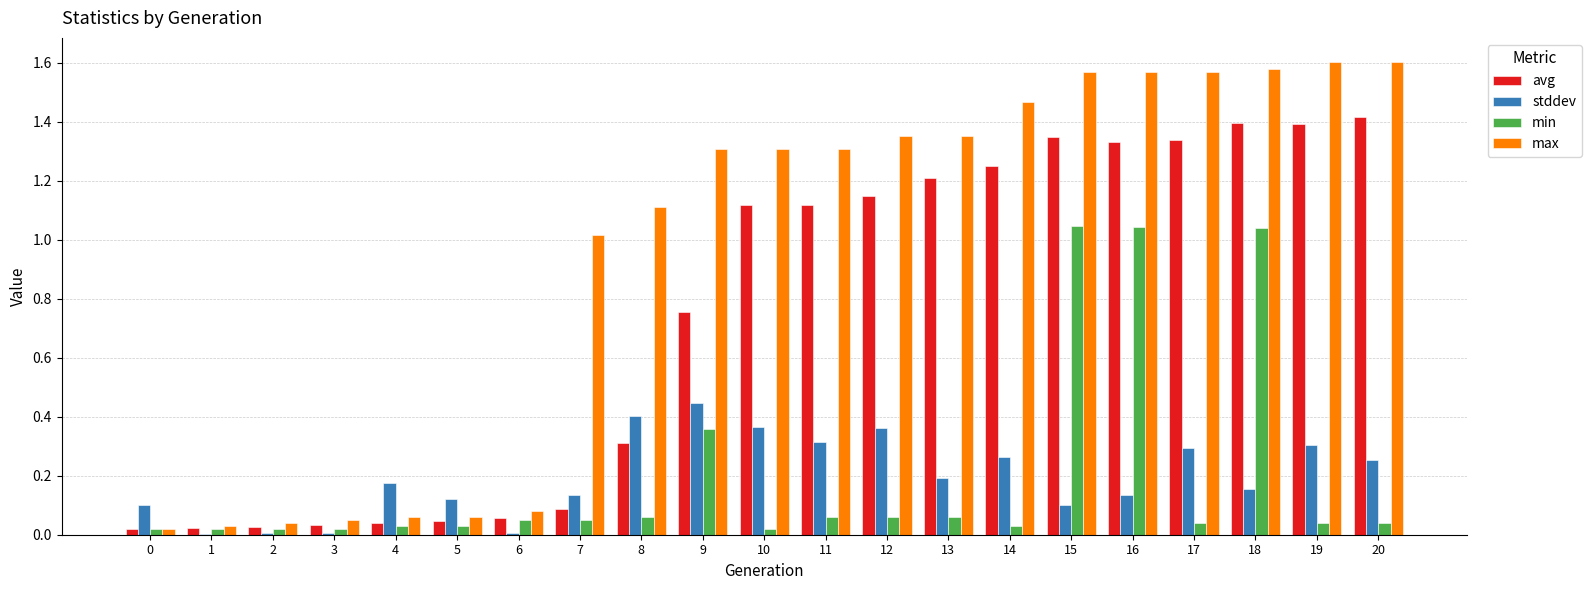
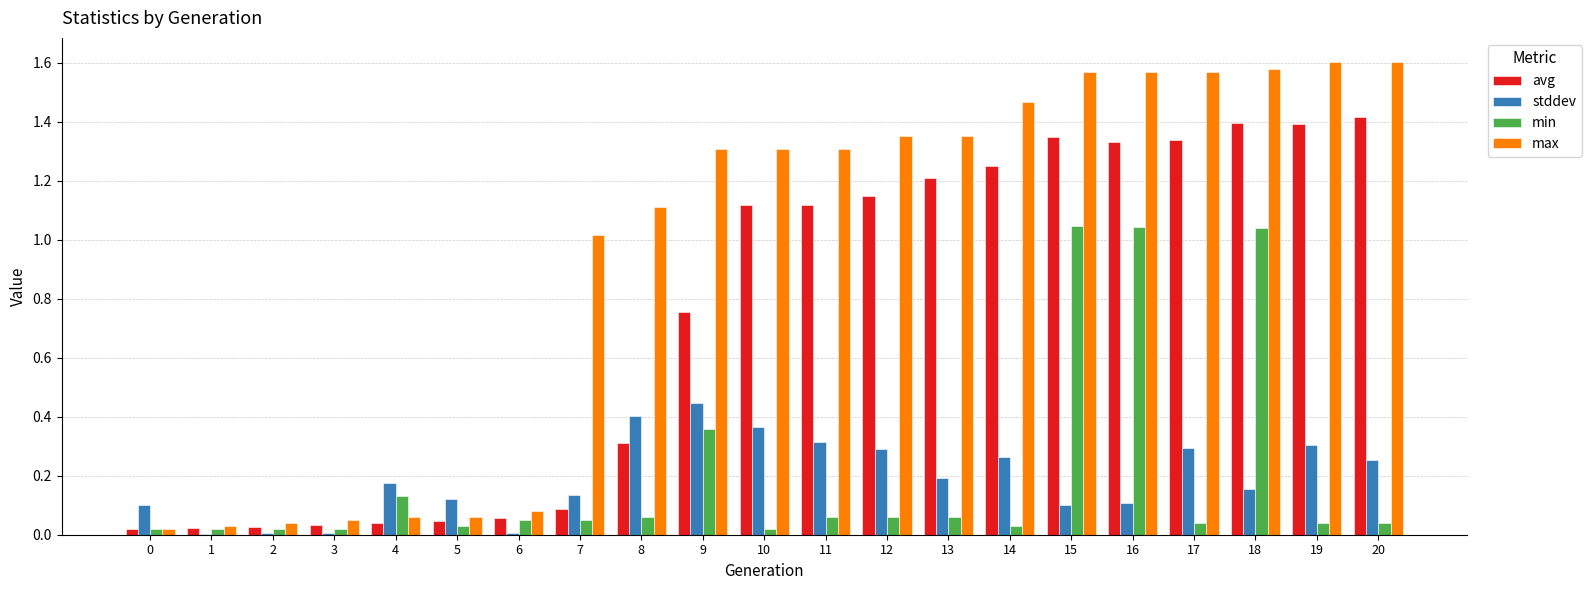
min, 4: 0.03 -> 0.13
stddev, 12: 0.36 -> 0.29
stddev, 16: 0.14 -> 0.11
